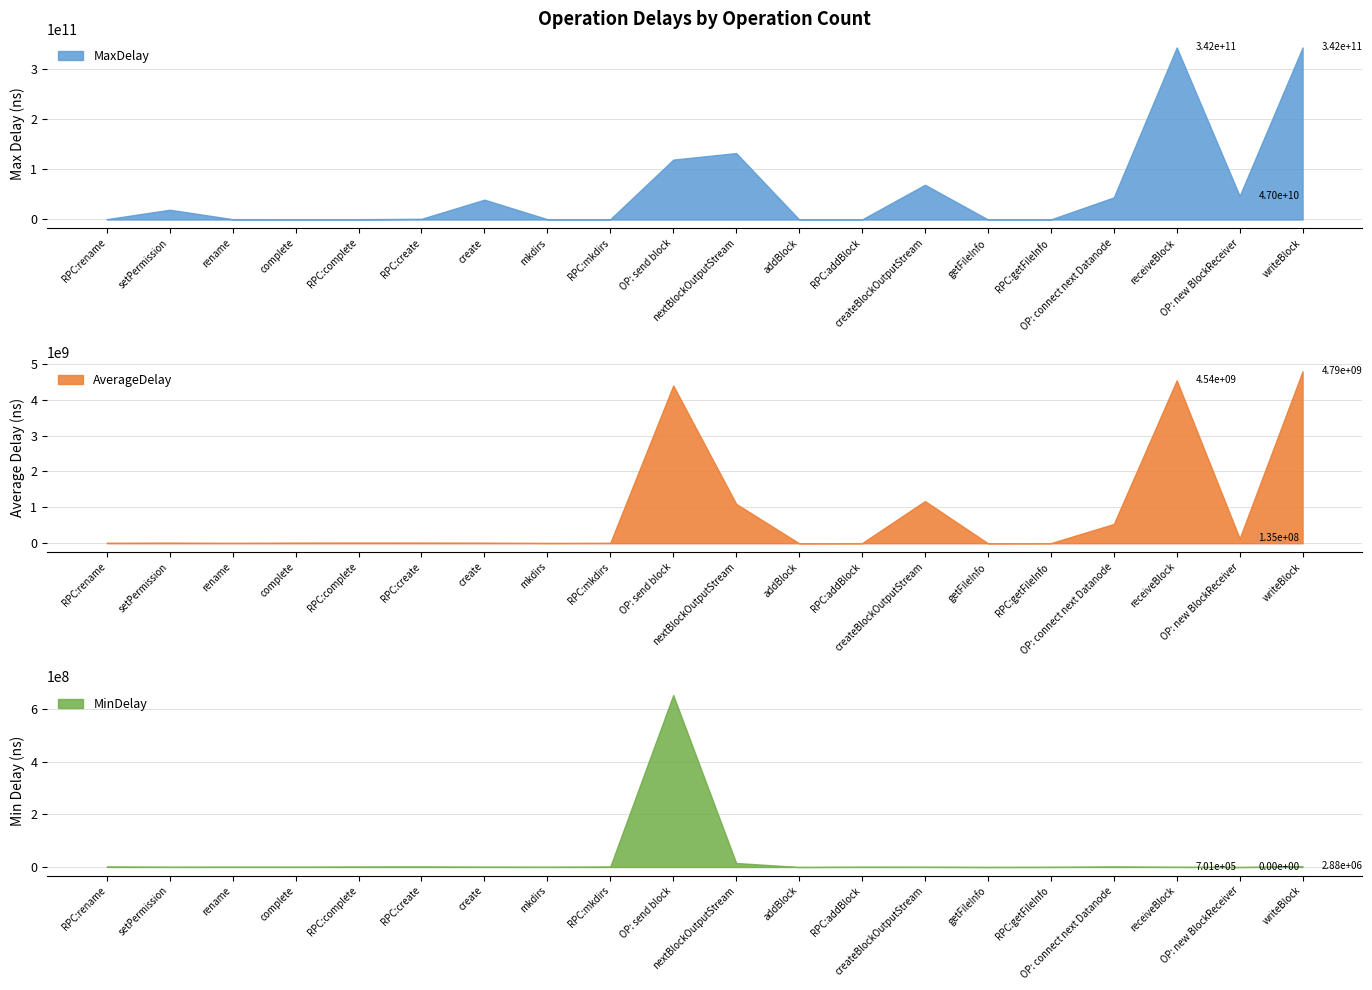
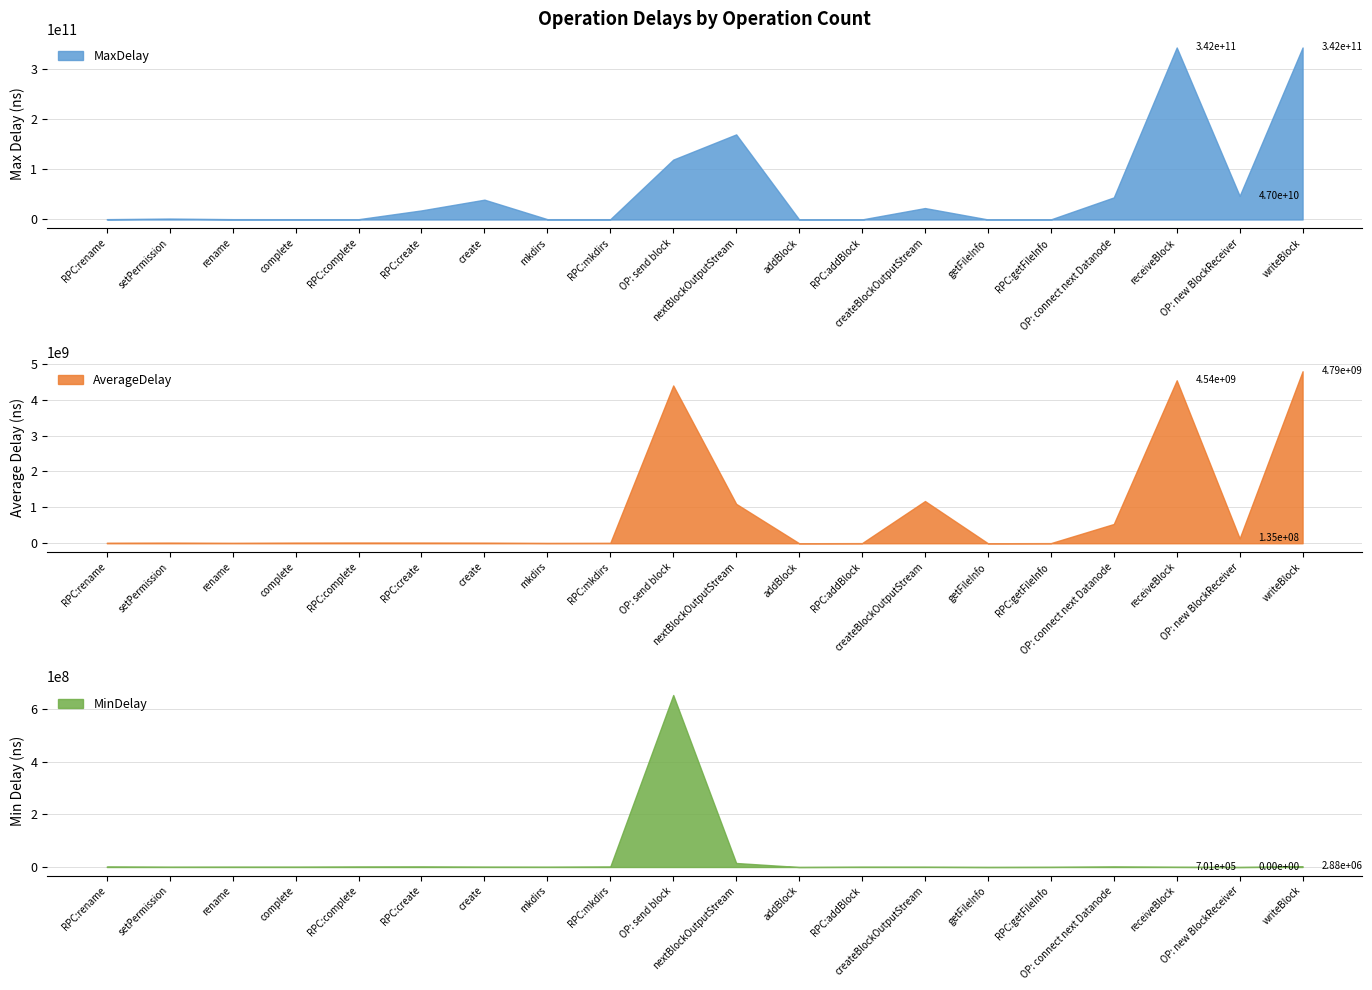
Operation Delays by Operation Count, setPermission: 20000000000 -> 0
Operation Delays by Operation Count, RPC:create: 0 -> 20000000000
Operation Delays by Operation Count, nextBlockOutputStream: 130000000000 -> 170000000000
Operation Delays by Operation Count, createBlockOutputStream: 70000000000 -> 20000000000
